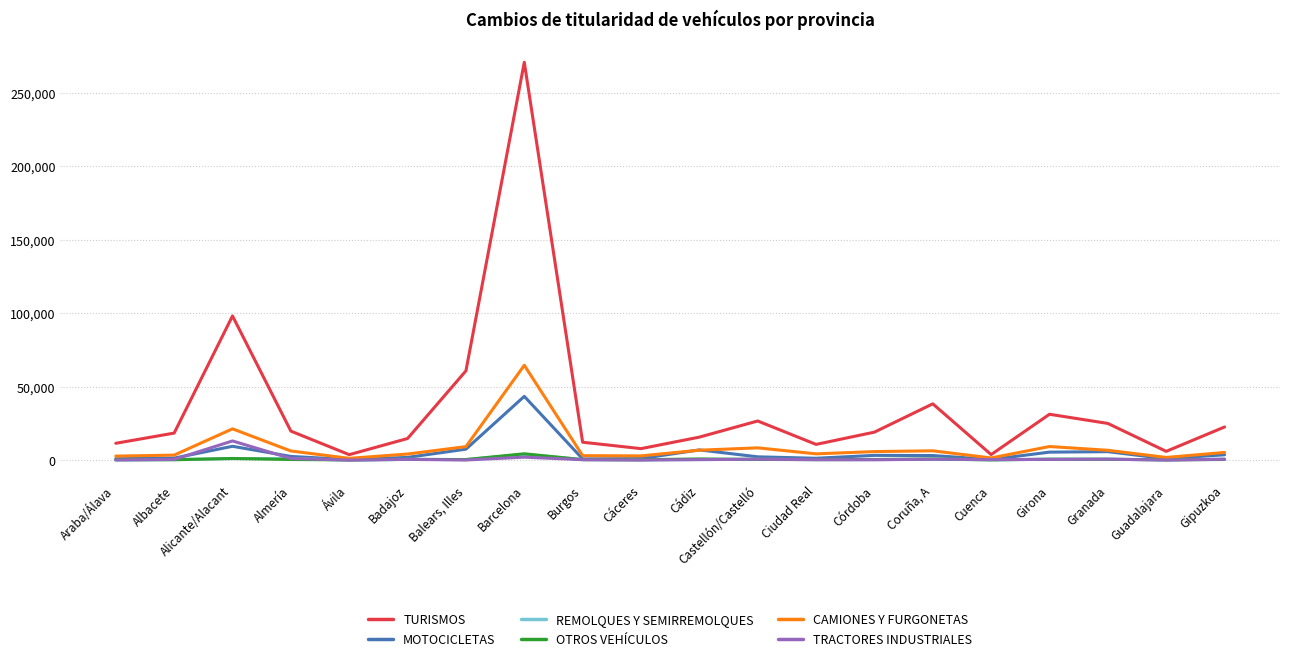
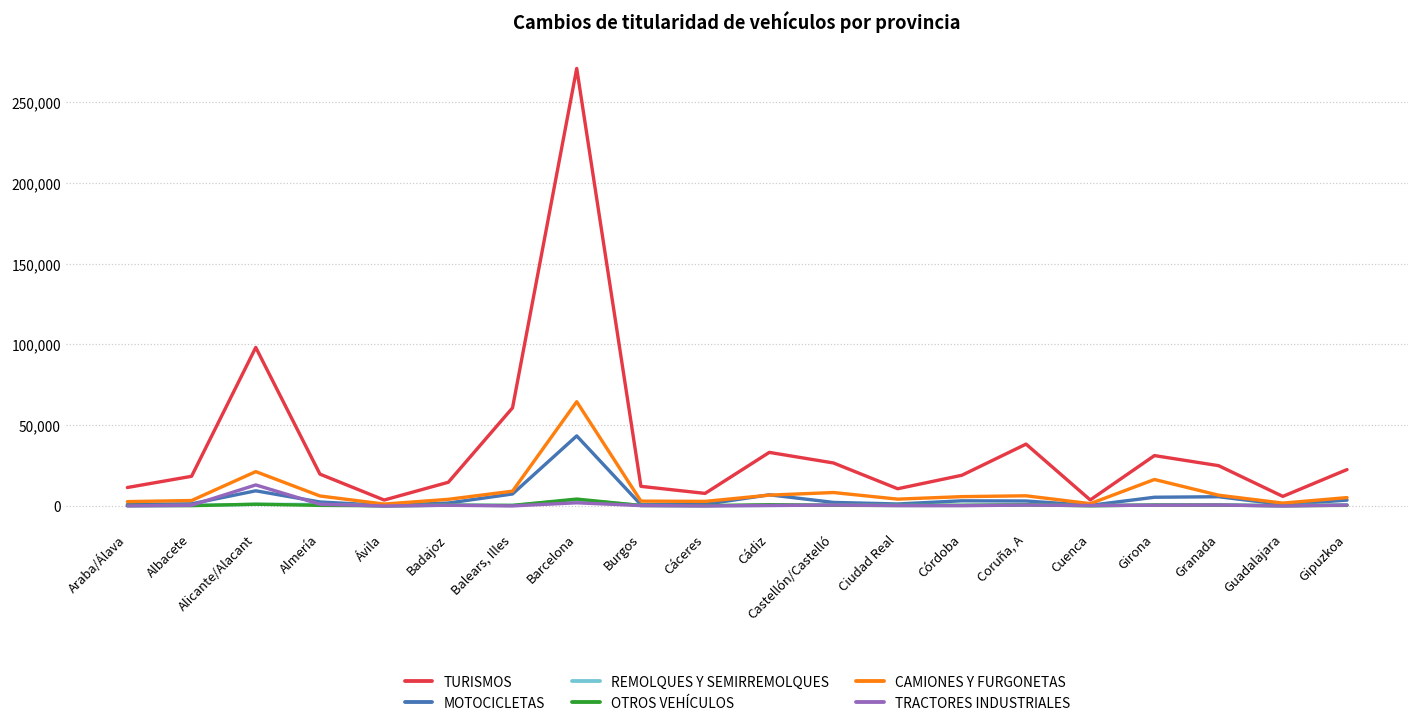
TURISMOS, Cádiz: 16,000 -> 33,000
CAMIONES Y FURGONETAS, Girona: 9,000 -> 16,000
